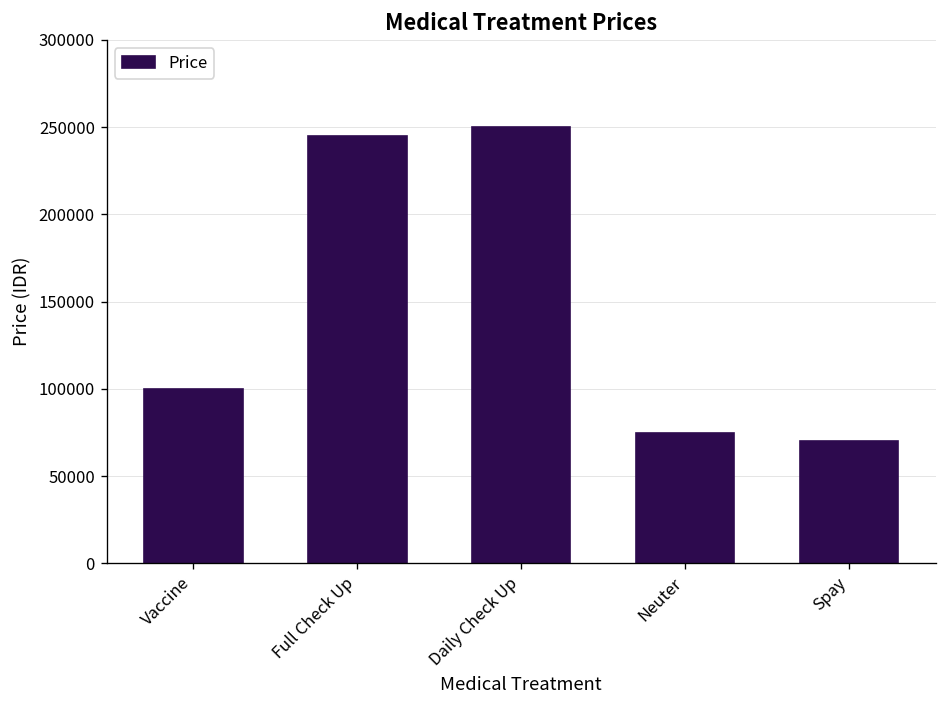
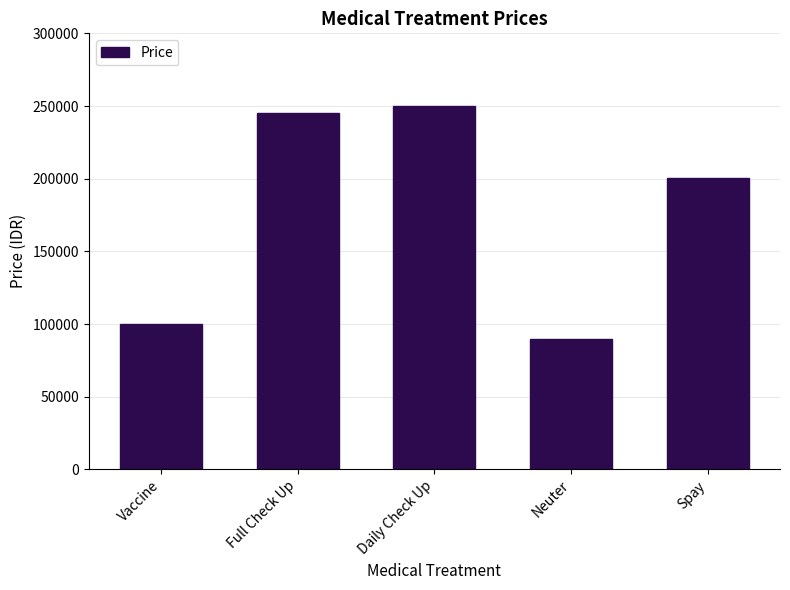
Neuter: 74000 -> 90000
Spay: 70000 -> 200000
